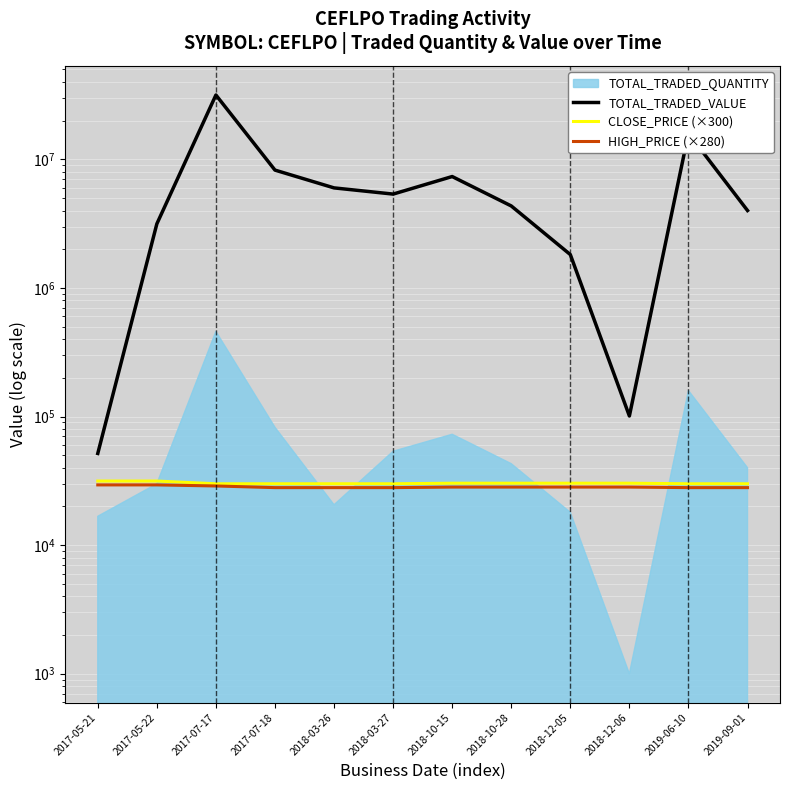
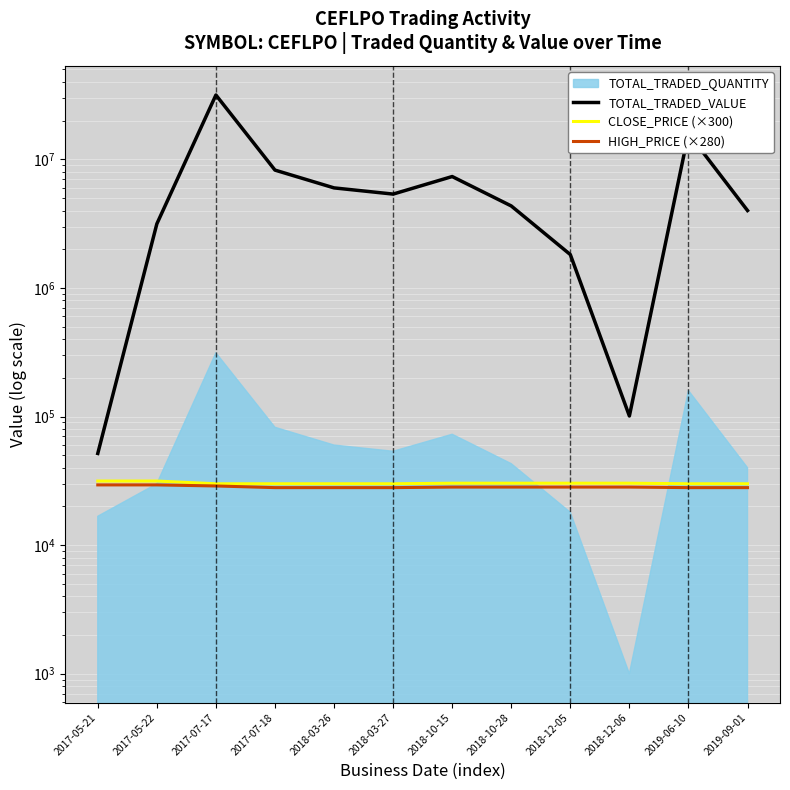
TOTAL_TRADED_QUANTITY, 2017-07-17: 460000 -> 310000
TOTAL_TRADED_QUANTITY, 2018-03-26: 21000 -> 60000
